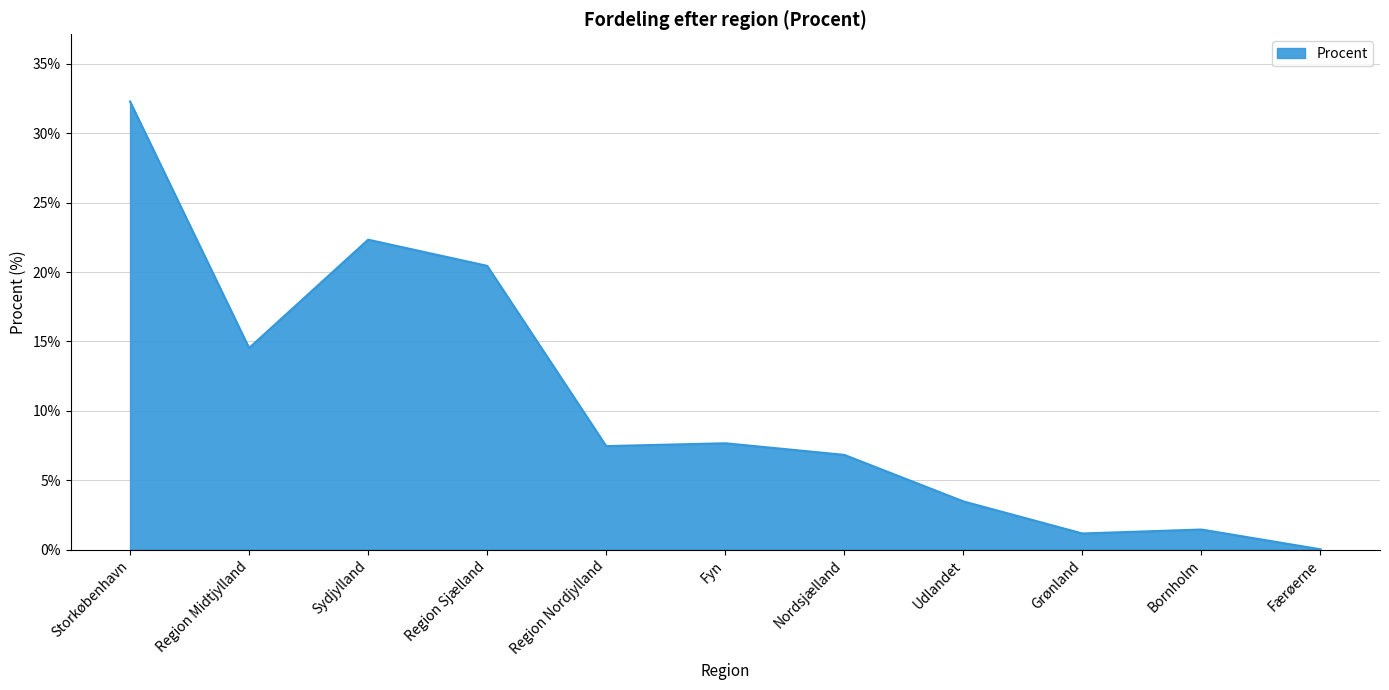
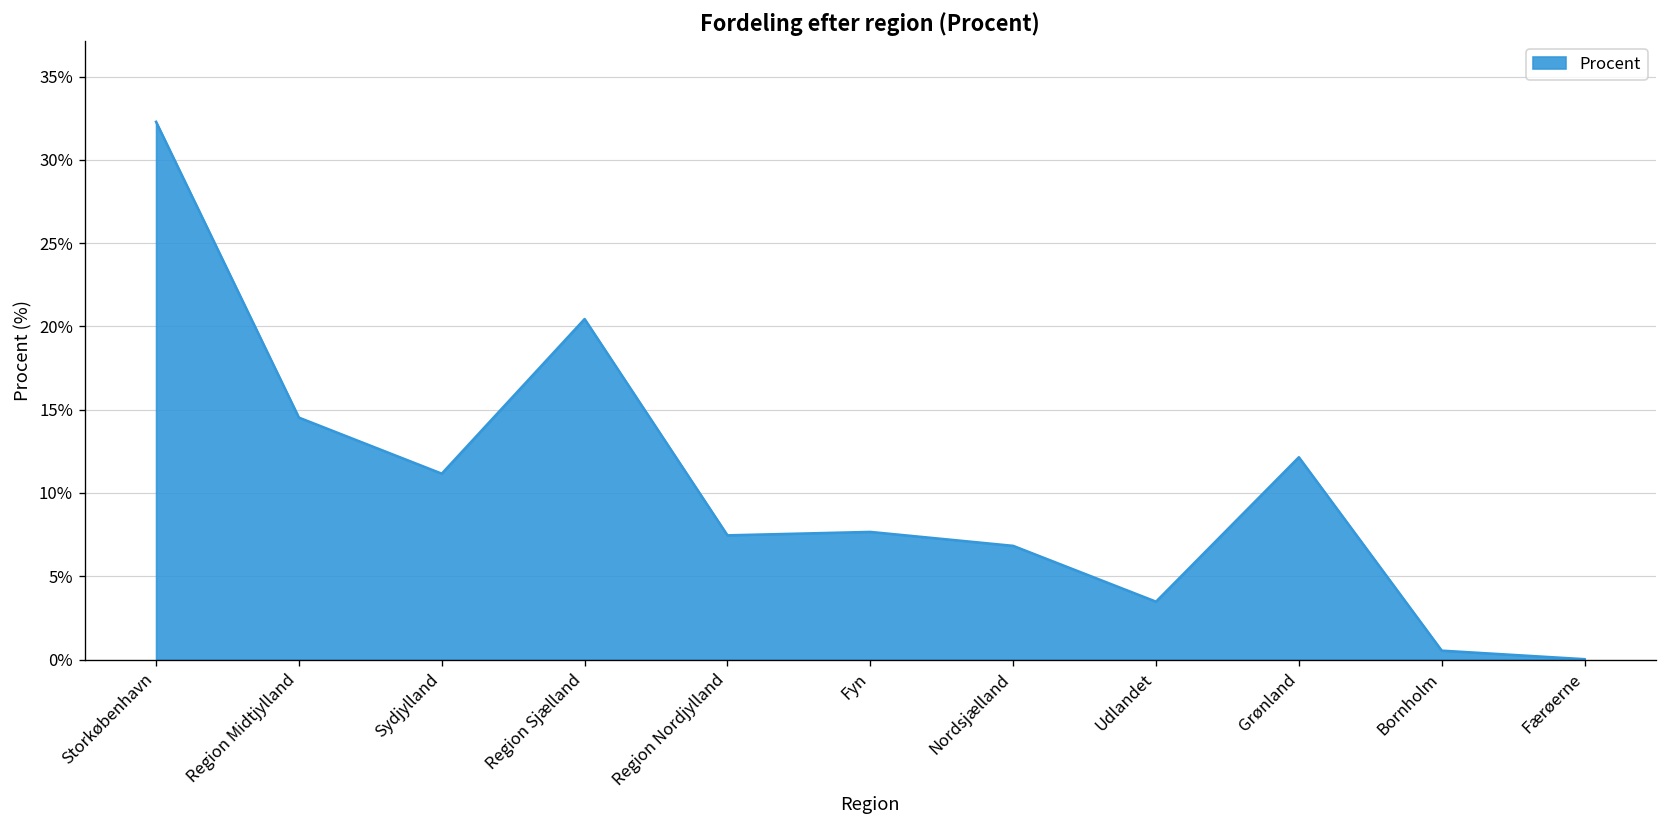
Sydjylland: 22.3% -> 11.2%
Grønland: 1.2% -> 12.1%
Bornholm: 1.4% -> 0.5%
